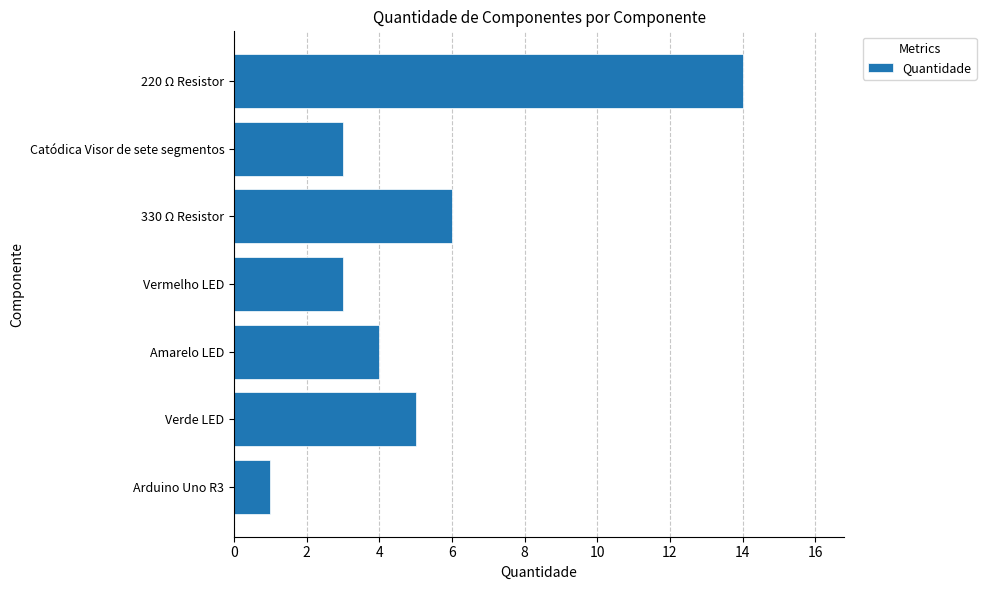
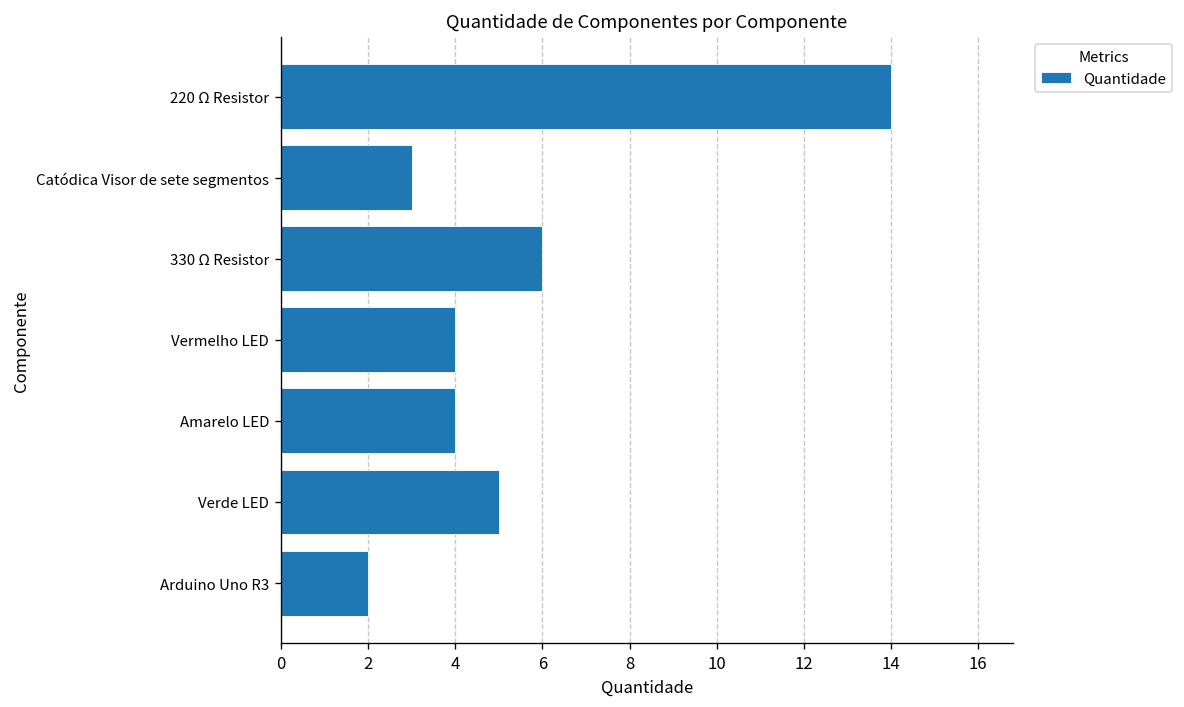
Vermelho LED: 3 -> 4
Arduino Uno R3: 1 -> 2
